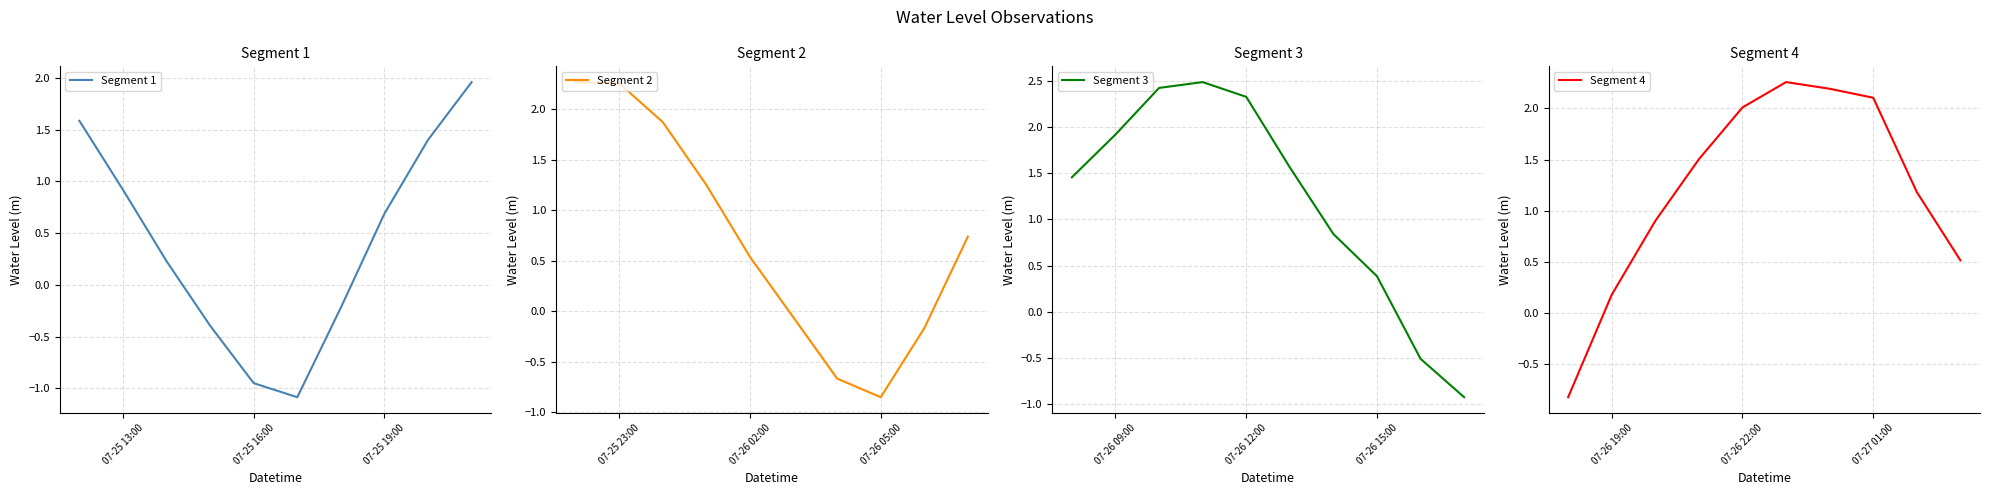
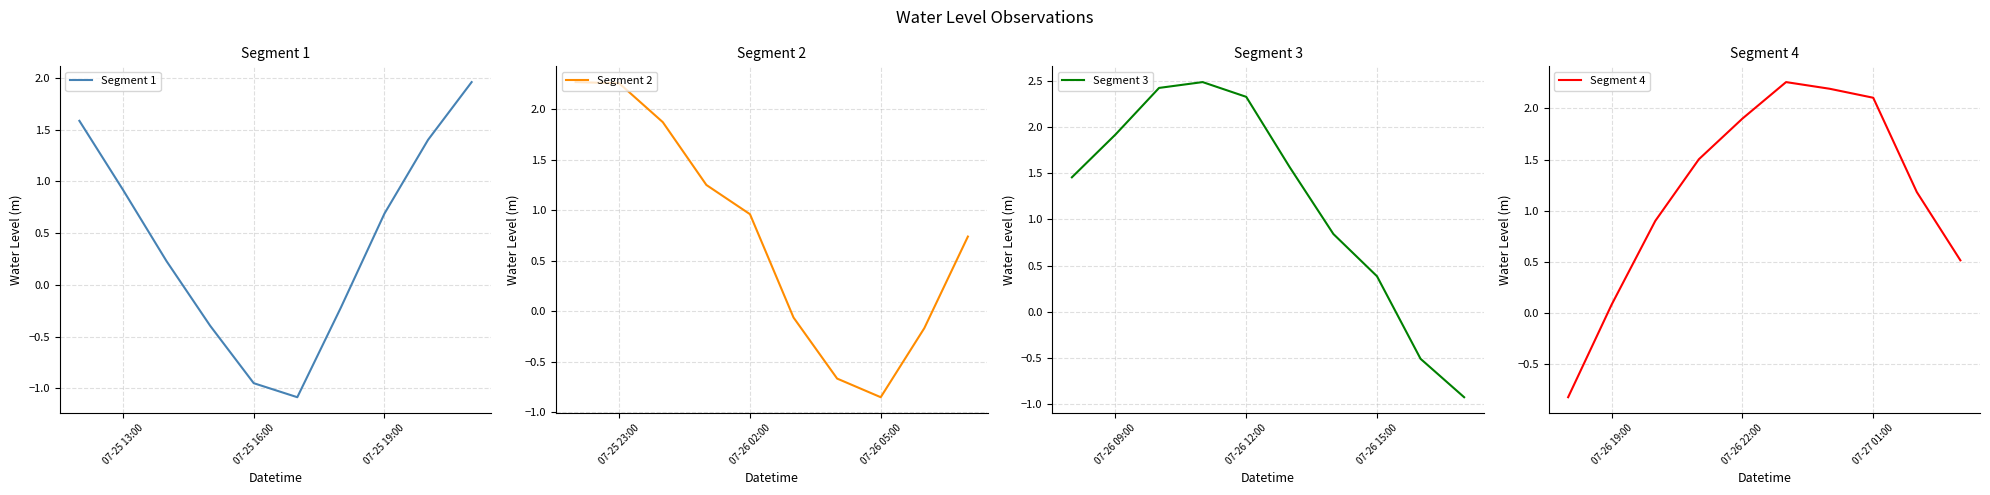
Segment 2, 07-26 02:00: 0.54 -> 0.96
Segment 4, 07-26 19:00: 0.18 -> 0.08
Segment 4, 07-26 22:00: 2.01 -> 1.90
